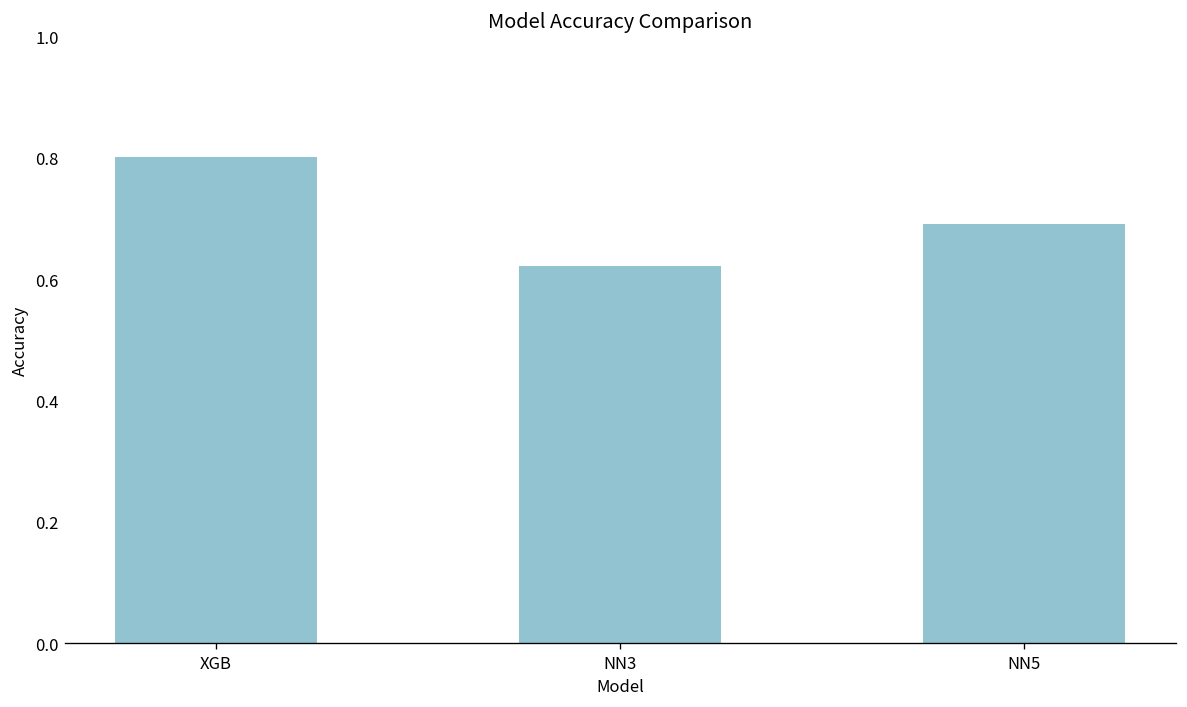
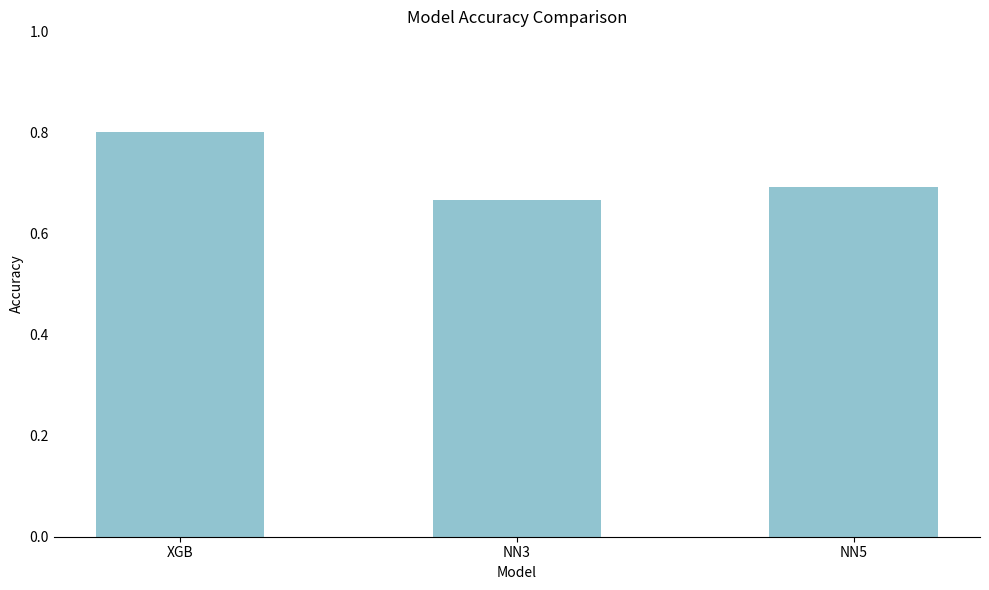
NN3: 0.62 -> 0.67
